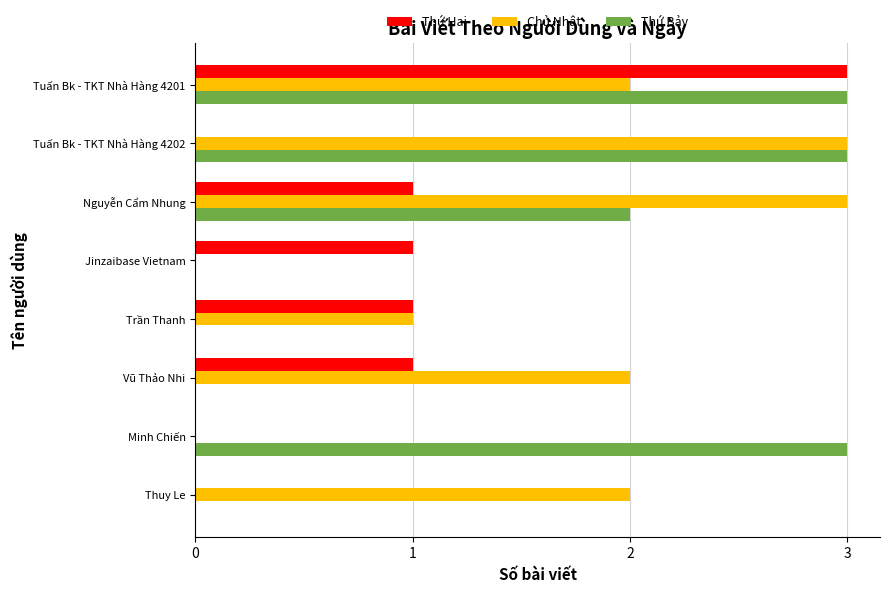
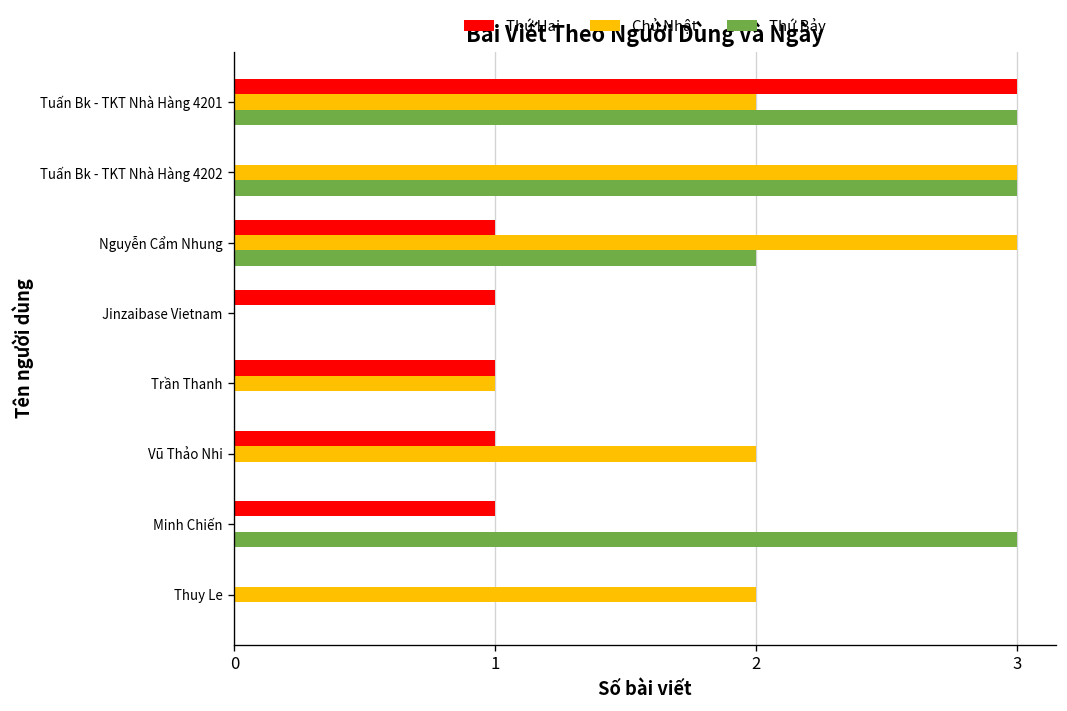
Thứ Hai, Minh Chiến: 0 -> 1
